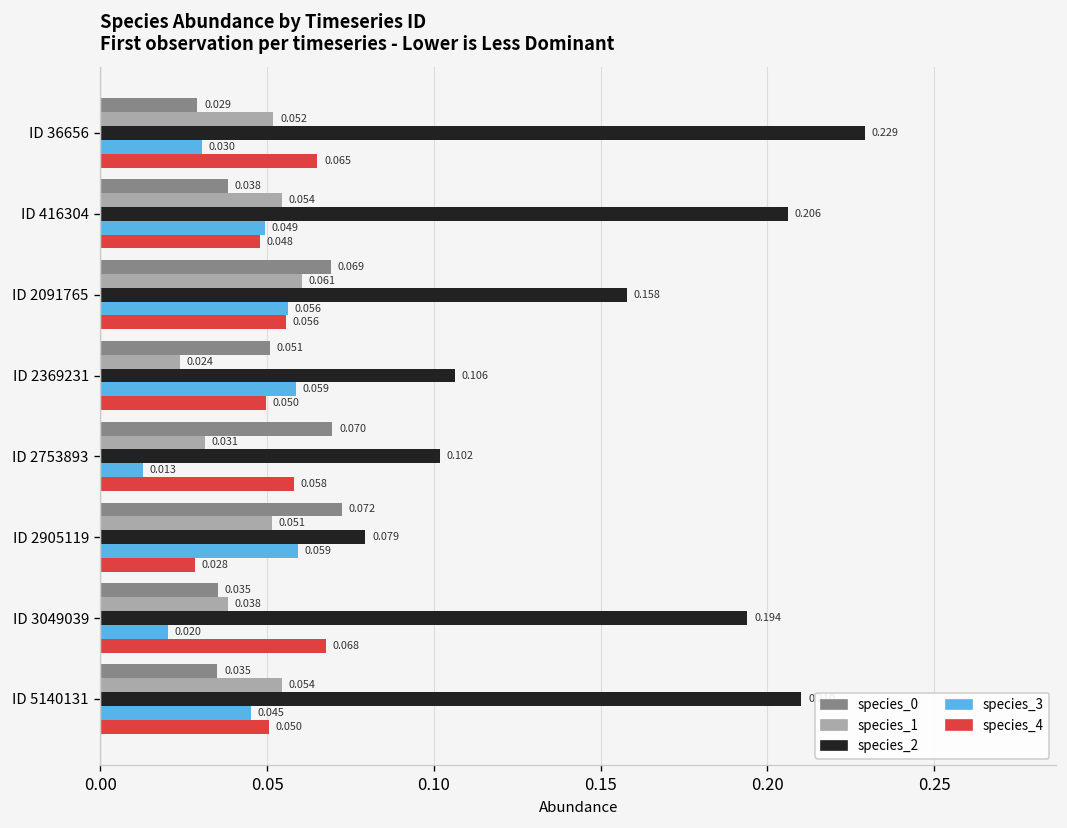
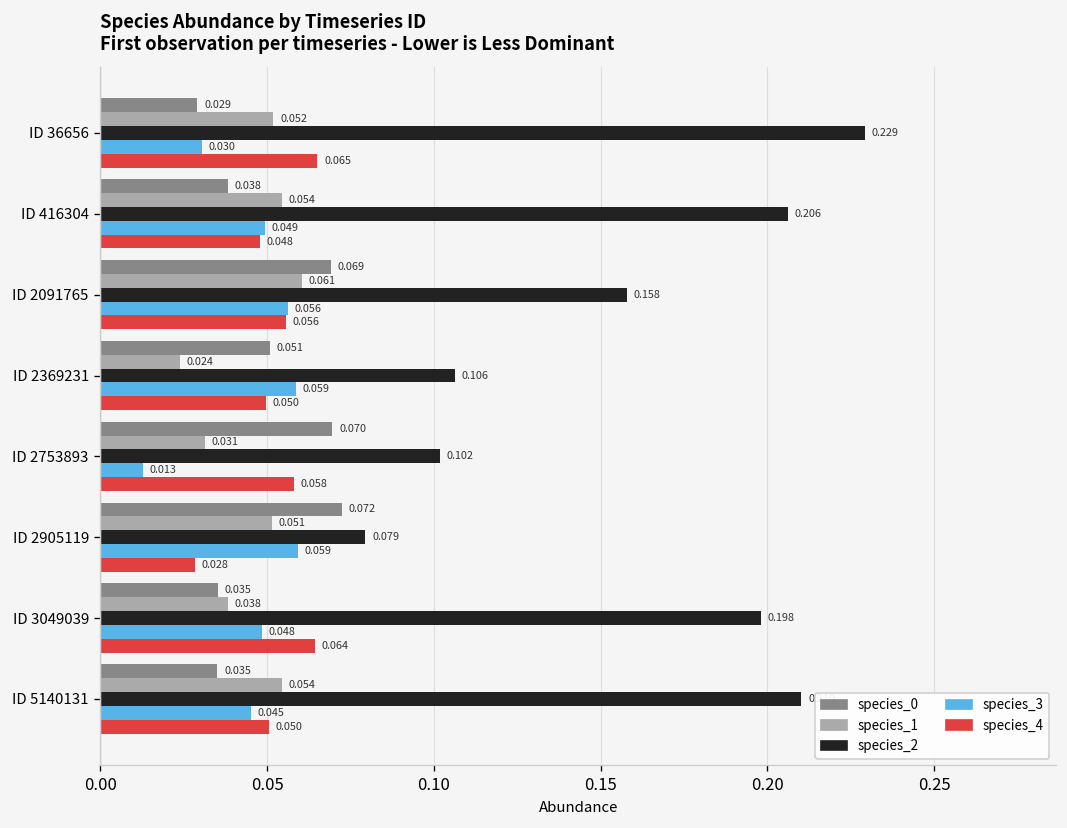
species_2, ID 3049039: 0.194 -> 0.198
species_3, ID 3049039: 0.020 -> 0.048
species_4, ID 3049039: 0.068 -> 0.064
